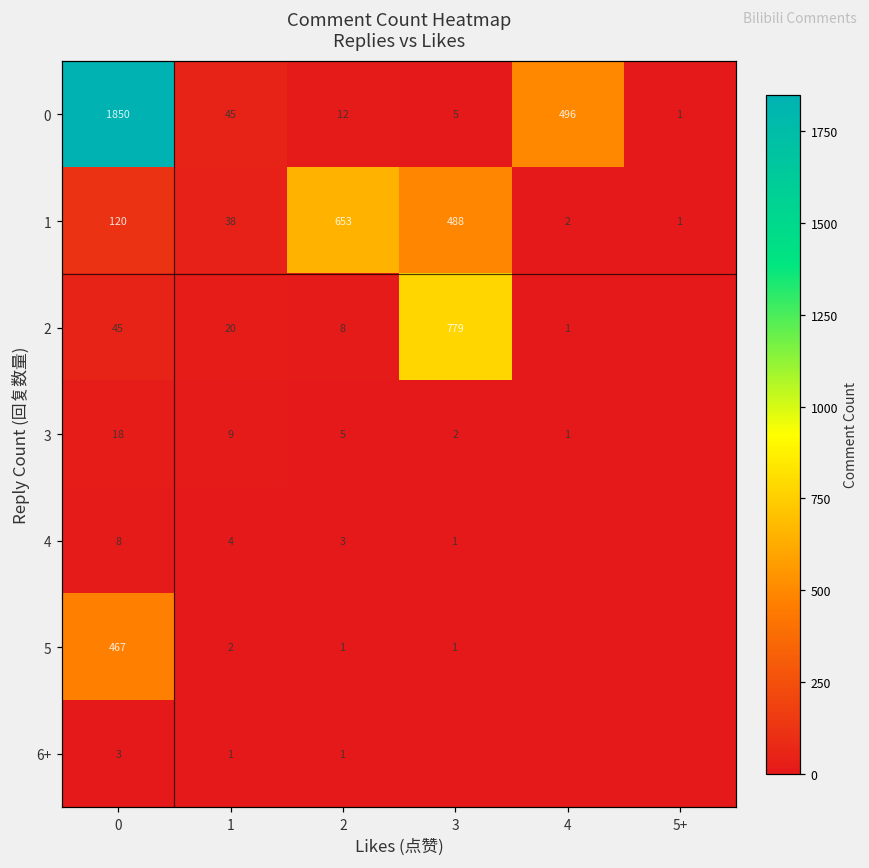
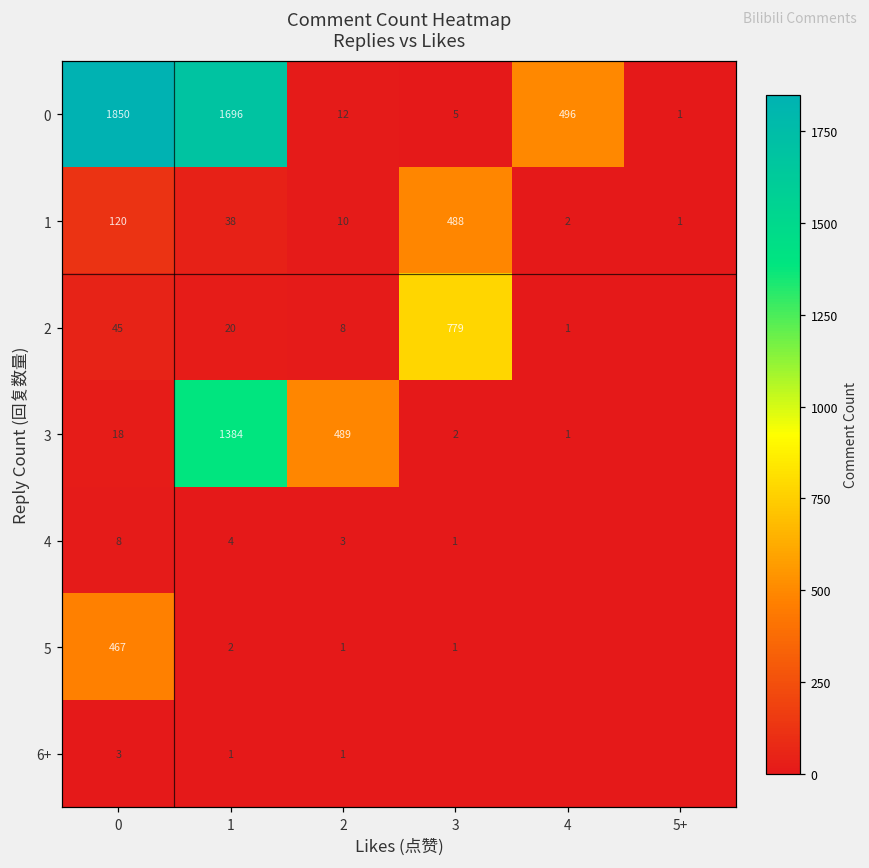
0, 1: 45 -> 1696
1, 2: 653 -> 10
3, 1: 9 -> 1384
3, 2: 5 -> 489
